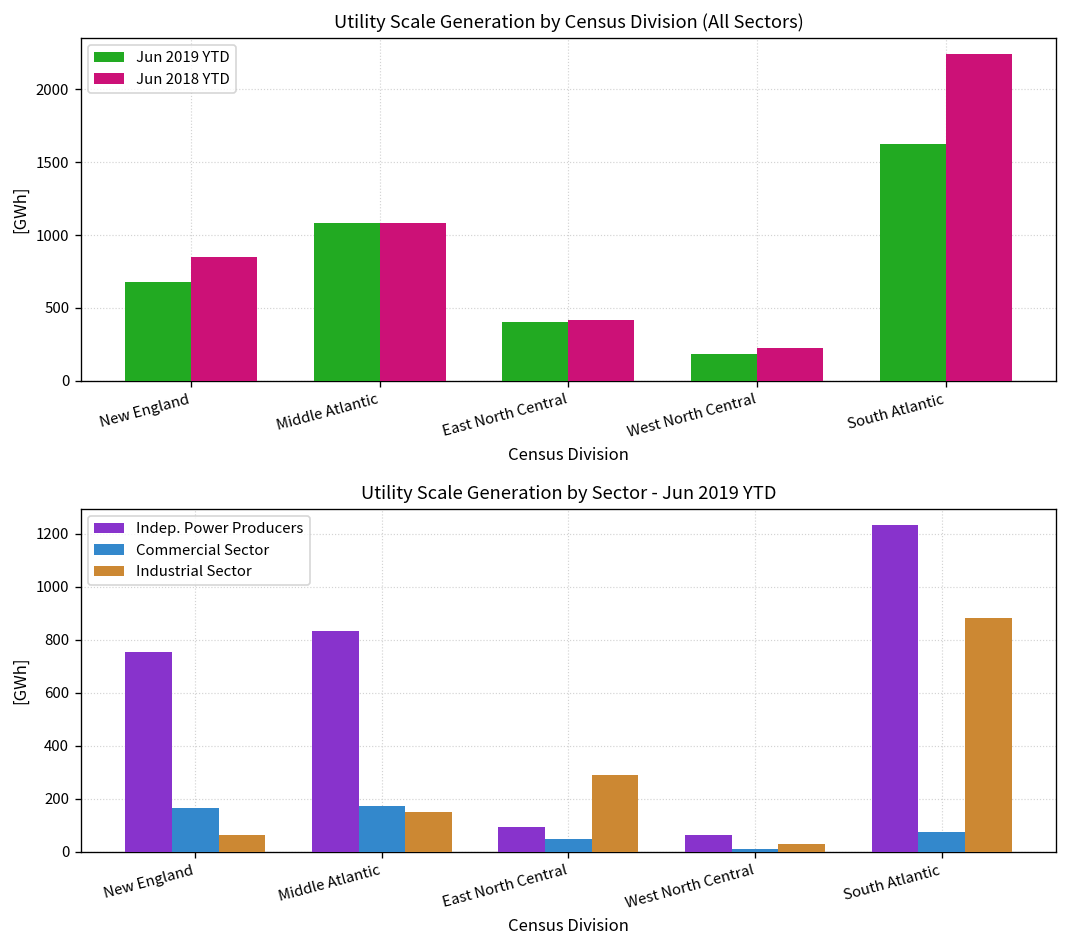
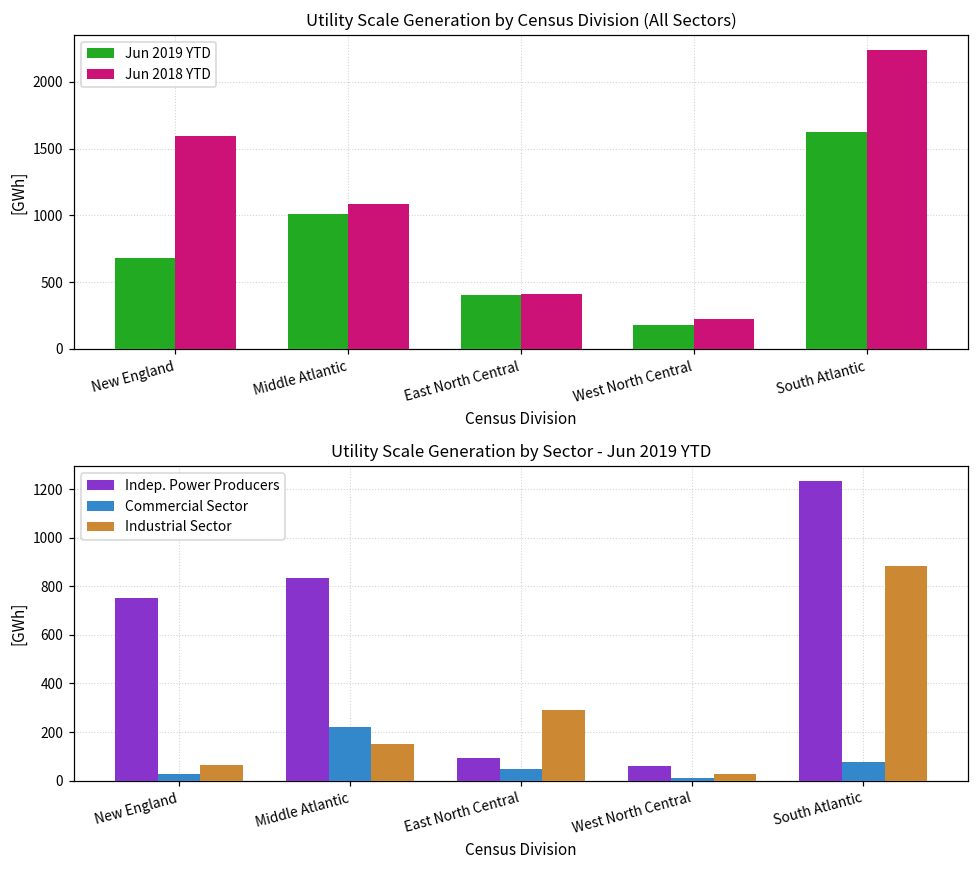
Utility Scale Generation by Census Division (All Sectors), Jun 2018 YTD, New England: 850 -> 1600
Utility Scale Generation by Census Division (All Sectors), Jun 2019 YTD, Middle Atlantic: 1080 -> 1010
Utility Scale Generation by Sector - Jun 2019 YTD, Commercial Sector, New England: 160 -> 30
Utility Scale Generation by Sector - Jun 2019 YTD, Commercial Sector, Middle Atlantic: 170 -> 220
